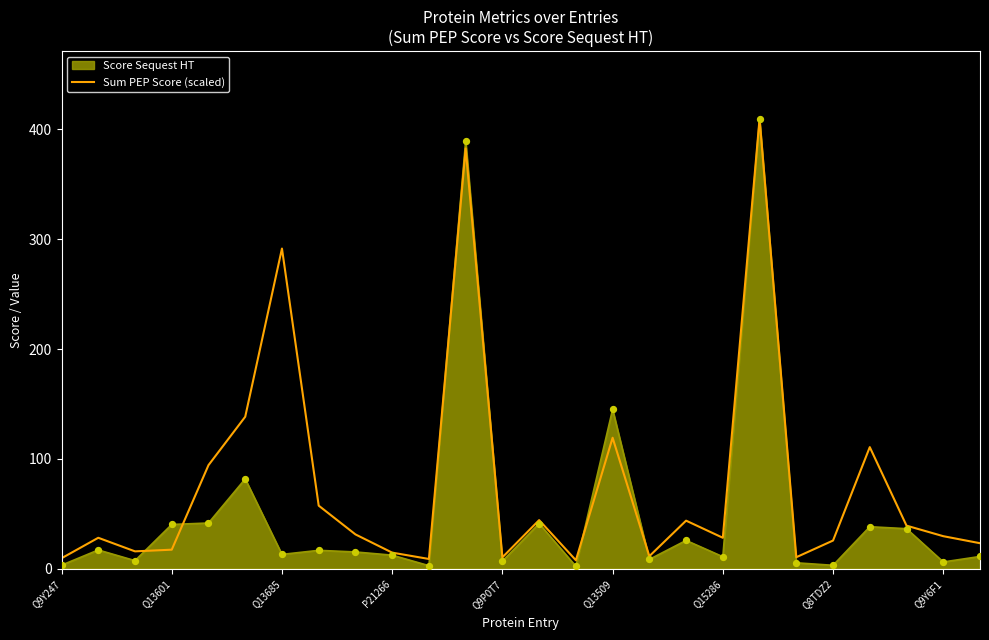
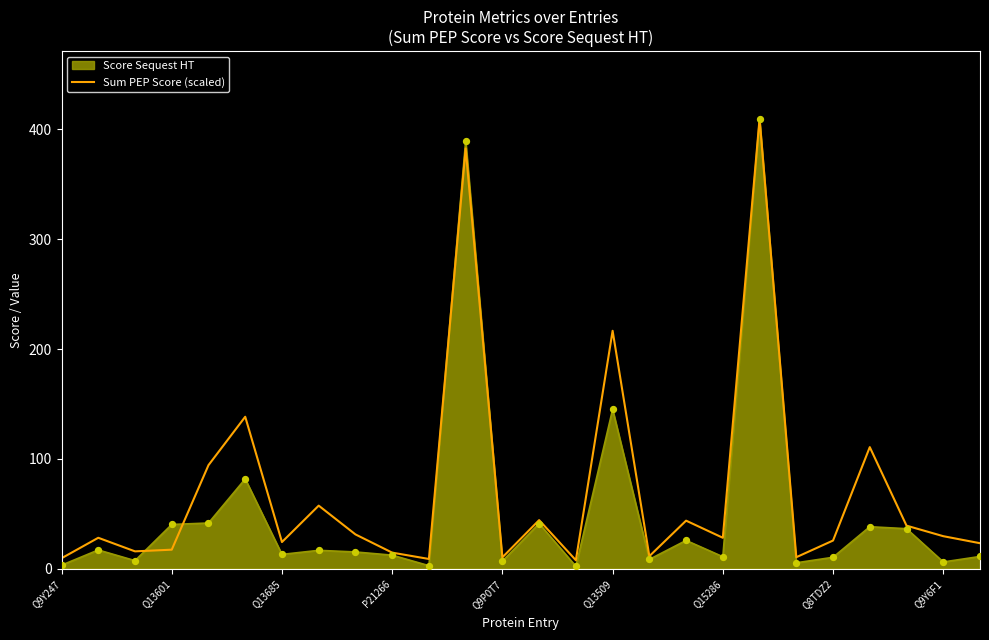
Sum PEP Score (scaled), Q13685: 291 -> 24
Sum PEP Score (scaled), Q13509: 119 -> 217
Score Sequest HT, Q8TDZ2: 3 -> 10
